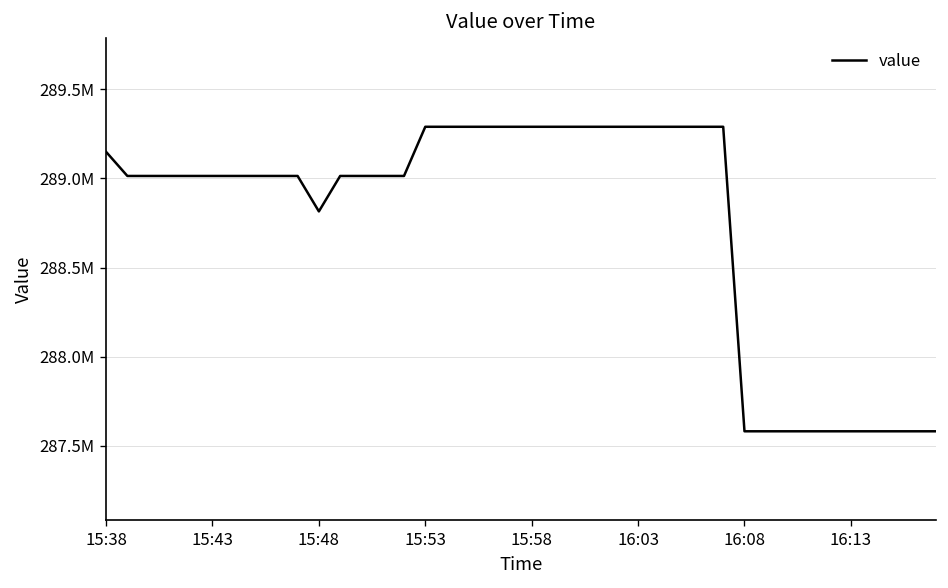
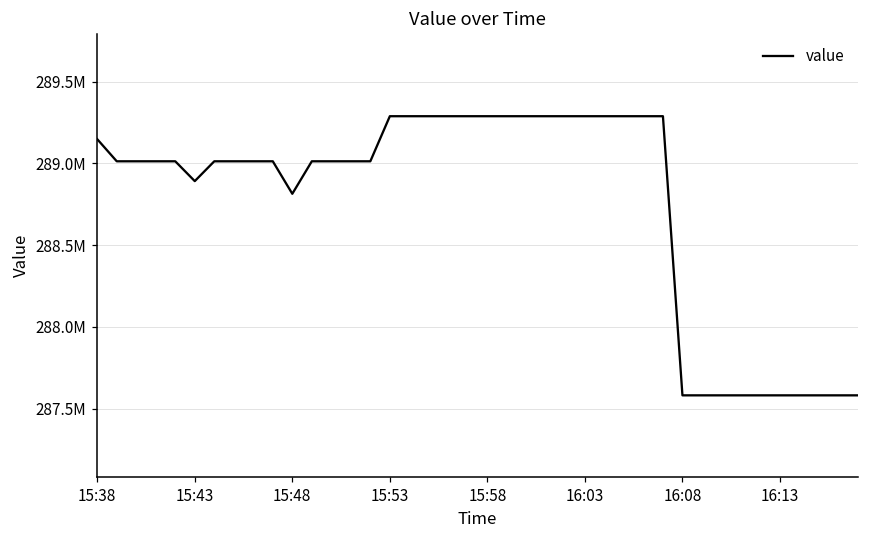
15:43: 289010000 -> 288890000
